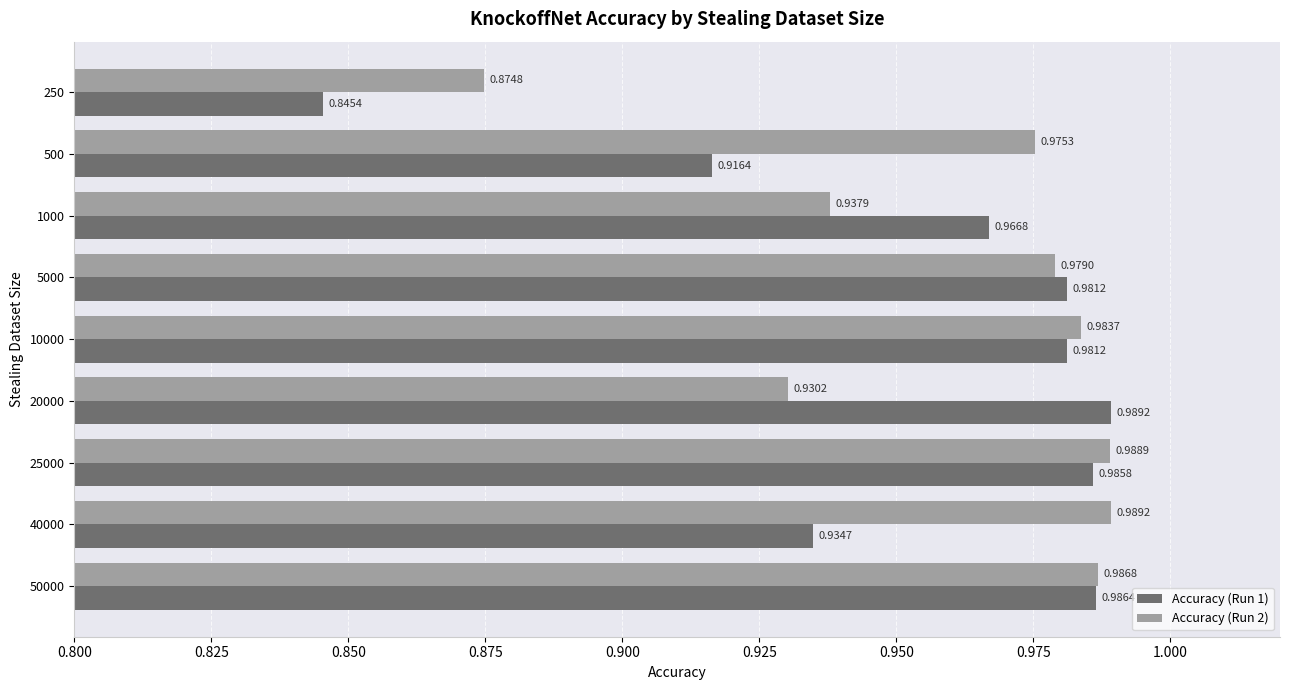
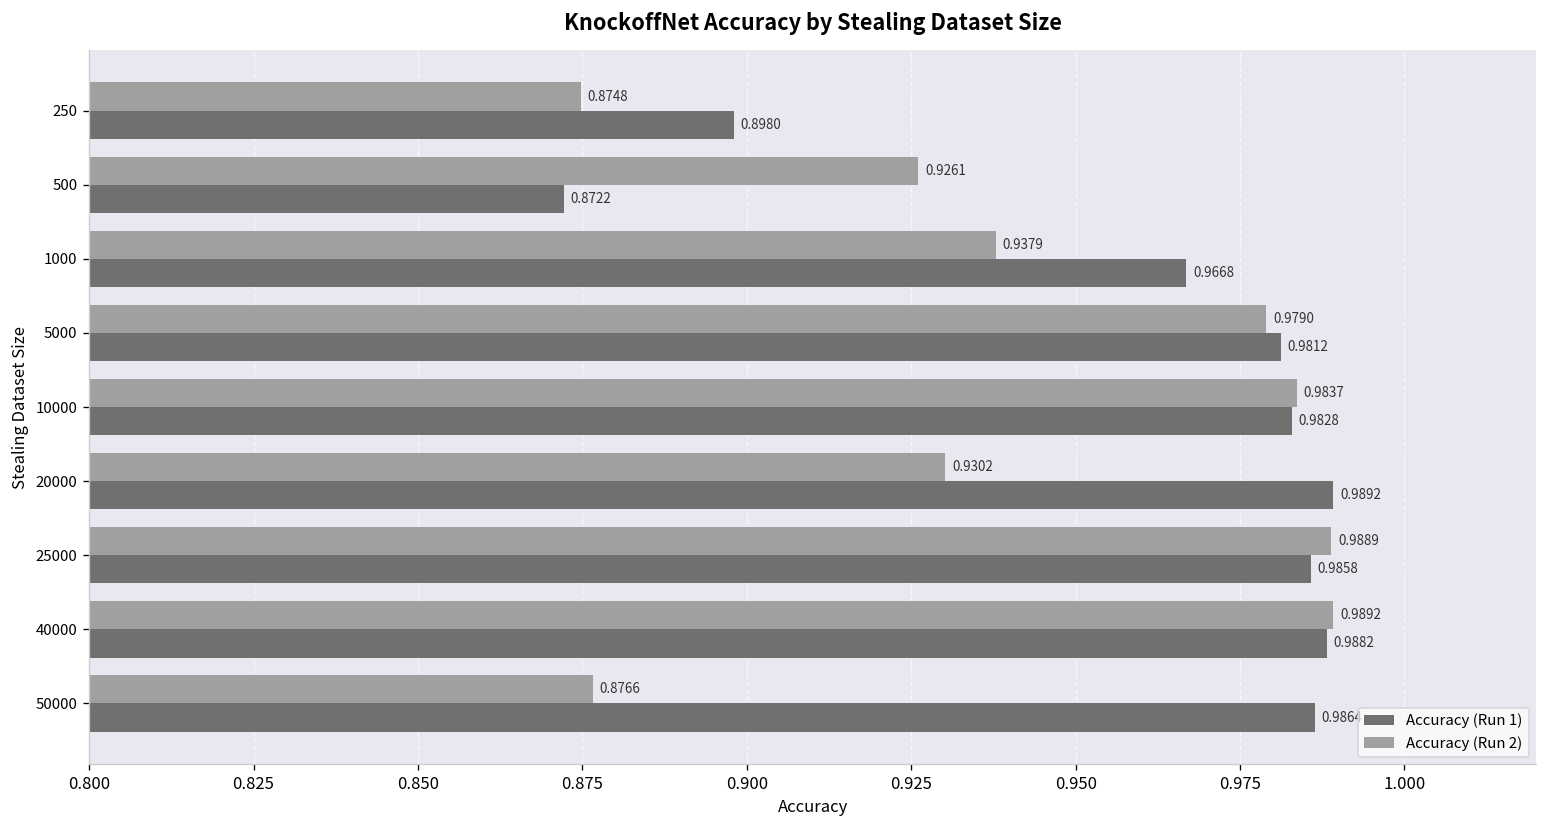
Accuracy (Run 1), 250: 0.8454 -> 0.8980
Accuracy (Run 2), 500: 0.9753 -> 0.9261
Accuracy (Run 1), 500: 0.9164 -> 0.8722
Accuracy (Run 1), 10000: 0.9812 -> 0.9828
Accuracy (Run 1), 40000: 0.9347 -> 0.9882
Accuracy (Run 2), 50000: 0.9868 -> 0.8766
